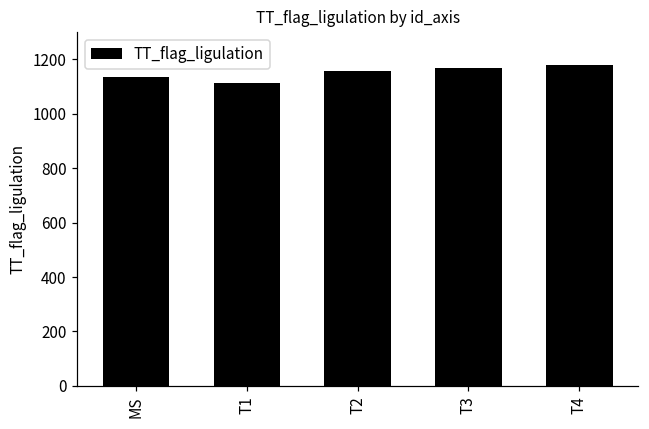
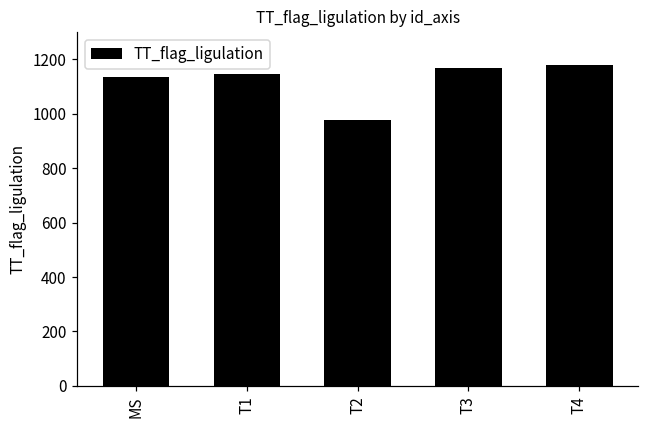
T1: 1110 -> 1150
T2: 1160 -> 980
